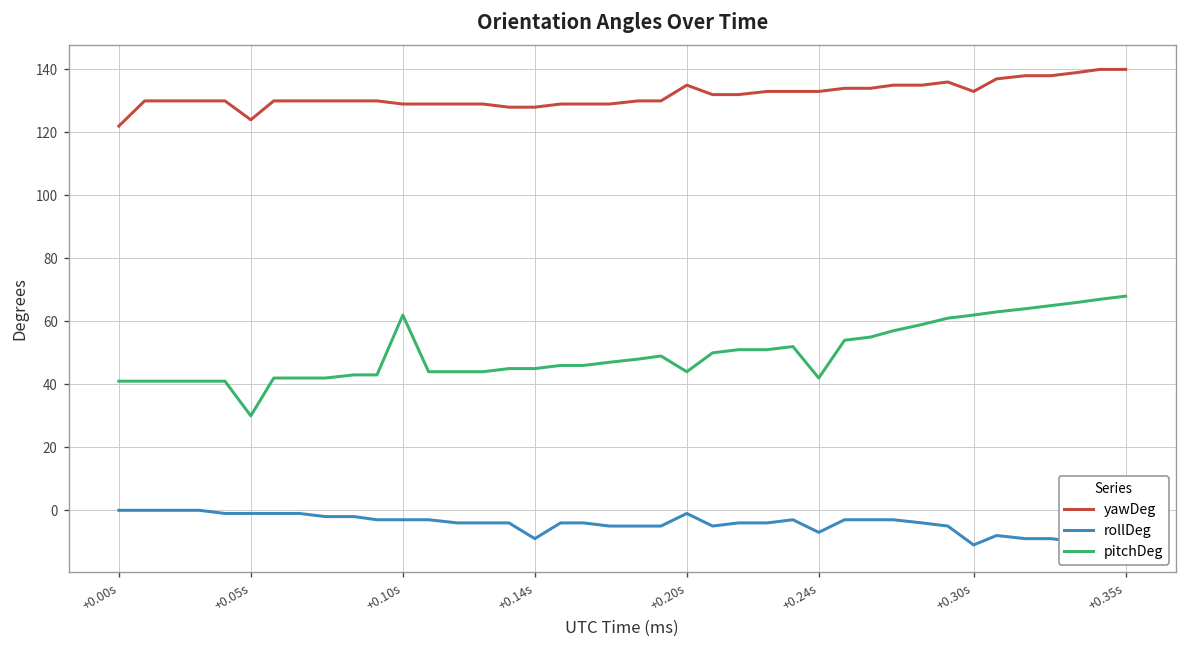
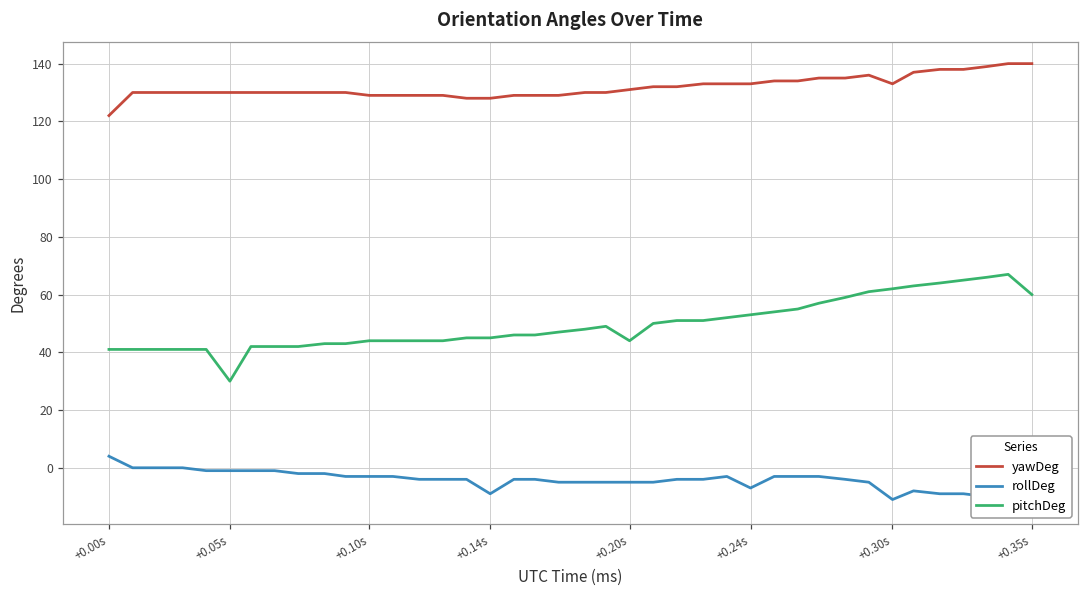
rollDeg, +0.00s: 0 -> 4
yawDeg, +0.05s: 124 -> 130
pitchDeg, +0.10s: 62 -> 44
yawDeg, +0.20s: 135 -> 131
rollDeg, +0.20s: -1 -> -5
pitchDeg, +0.24s: 42 -> 53
pitchDeg, +0.35s: 68 -> 60
